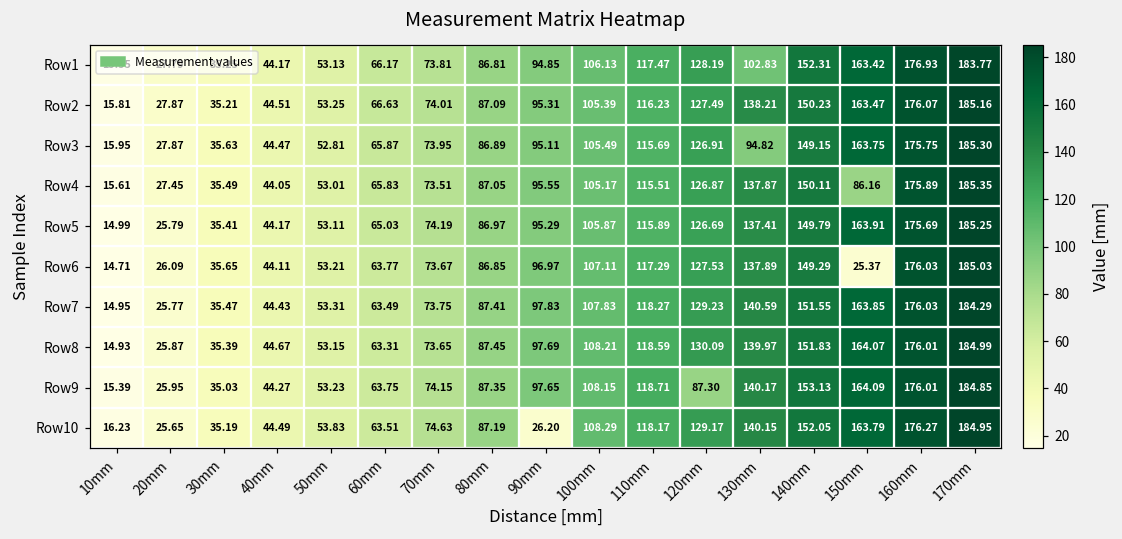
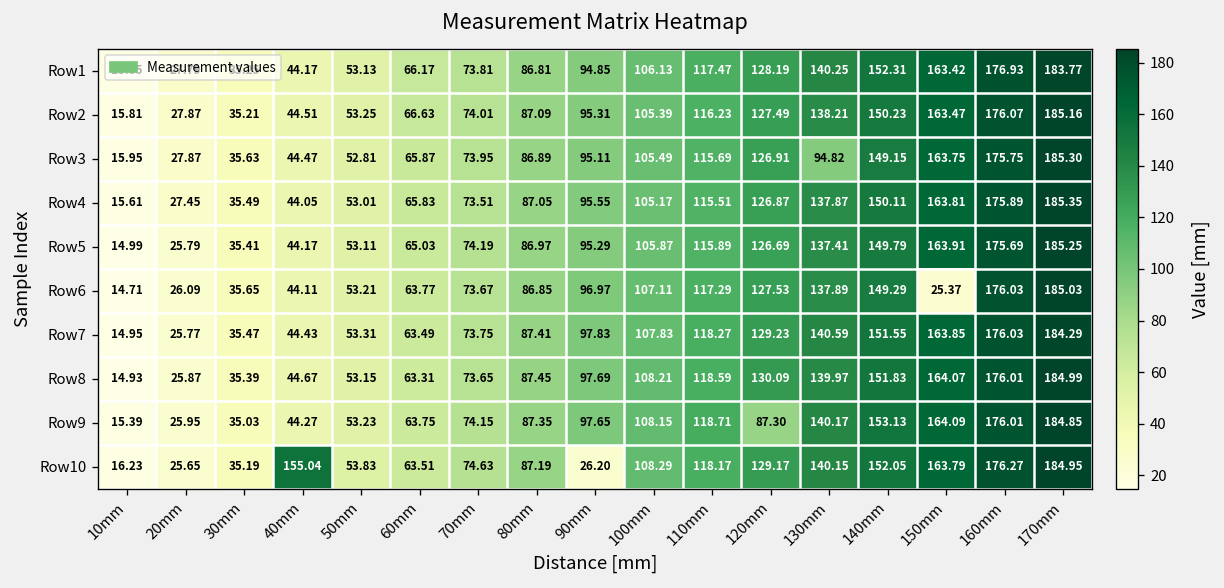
Row1, 130mm: 102.83 -> 140.25
Row4, 150mm: 86.16 -> 163.81
Row10, 40mm: 44.49 -> 155.04
